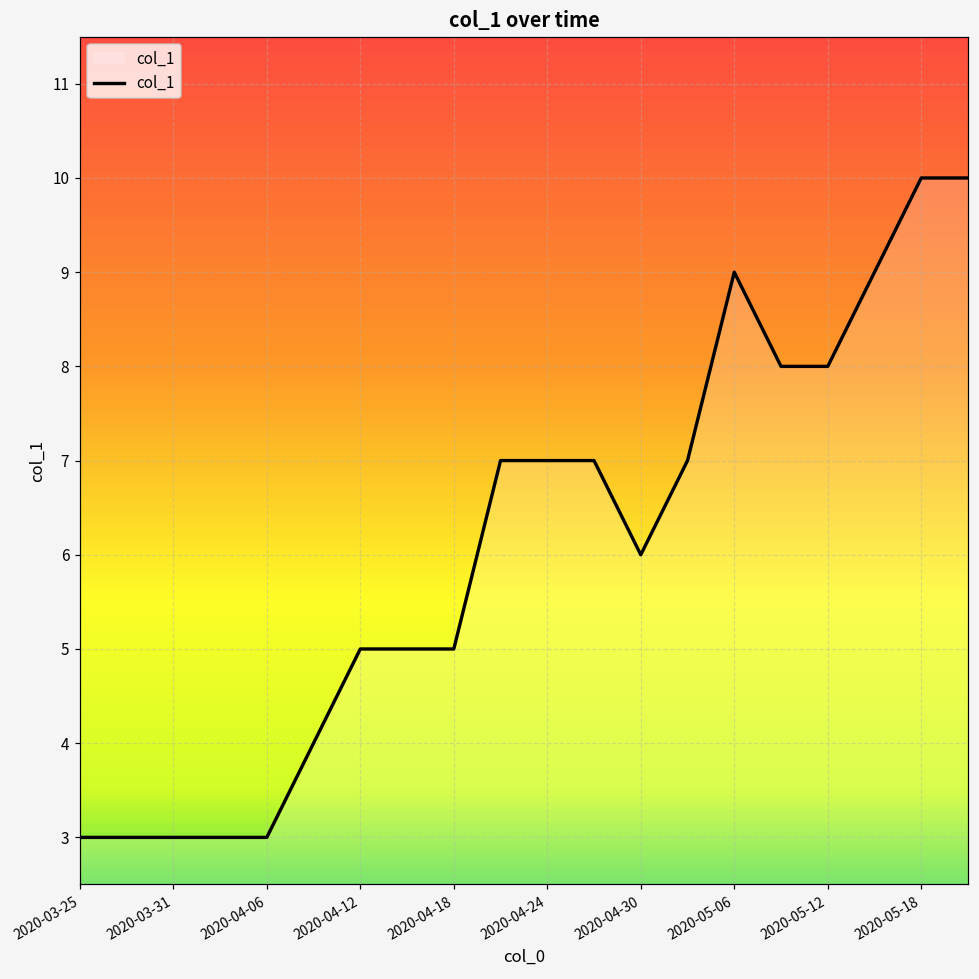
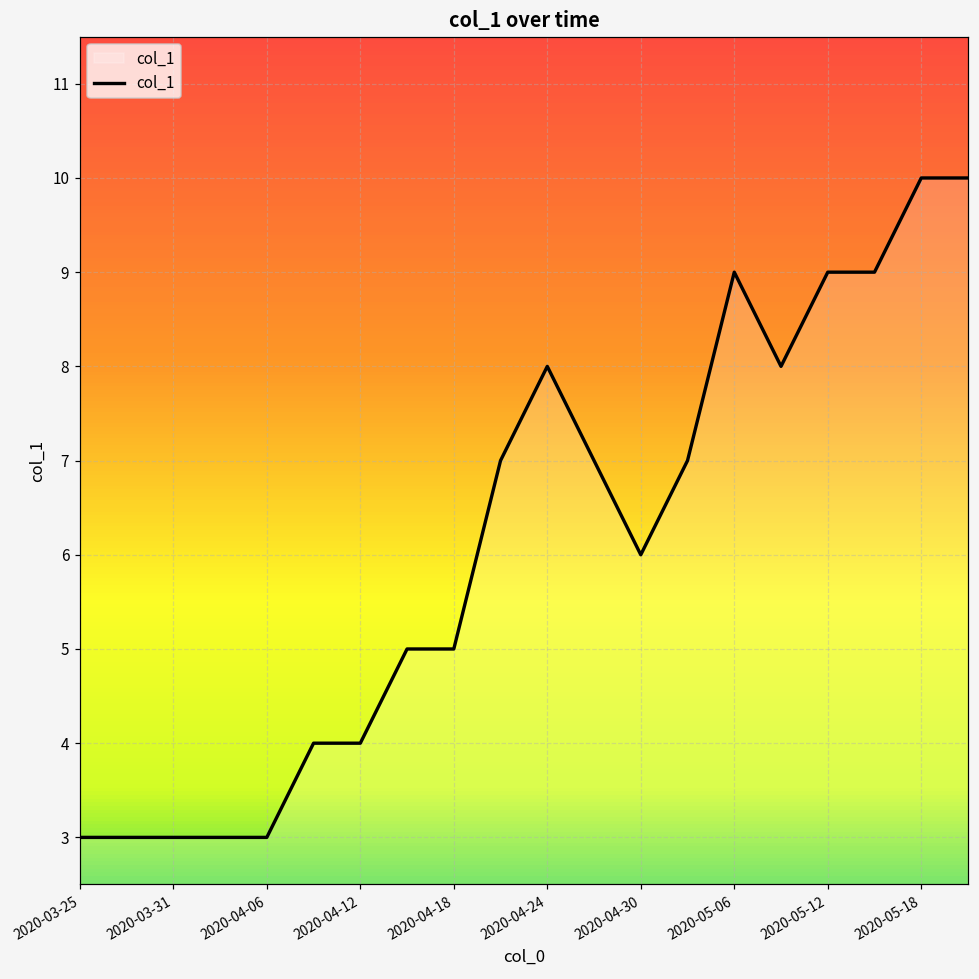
2020-04-12: 5 -> 4
2020-04-24: 7 -> 8
2020-05-12: 8 -> 9
